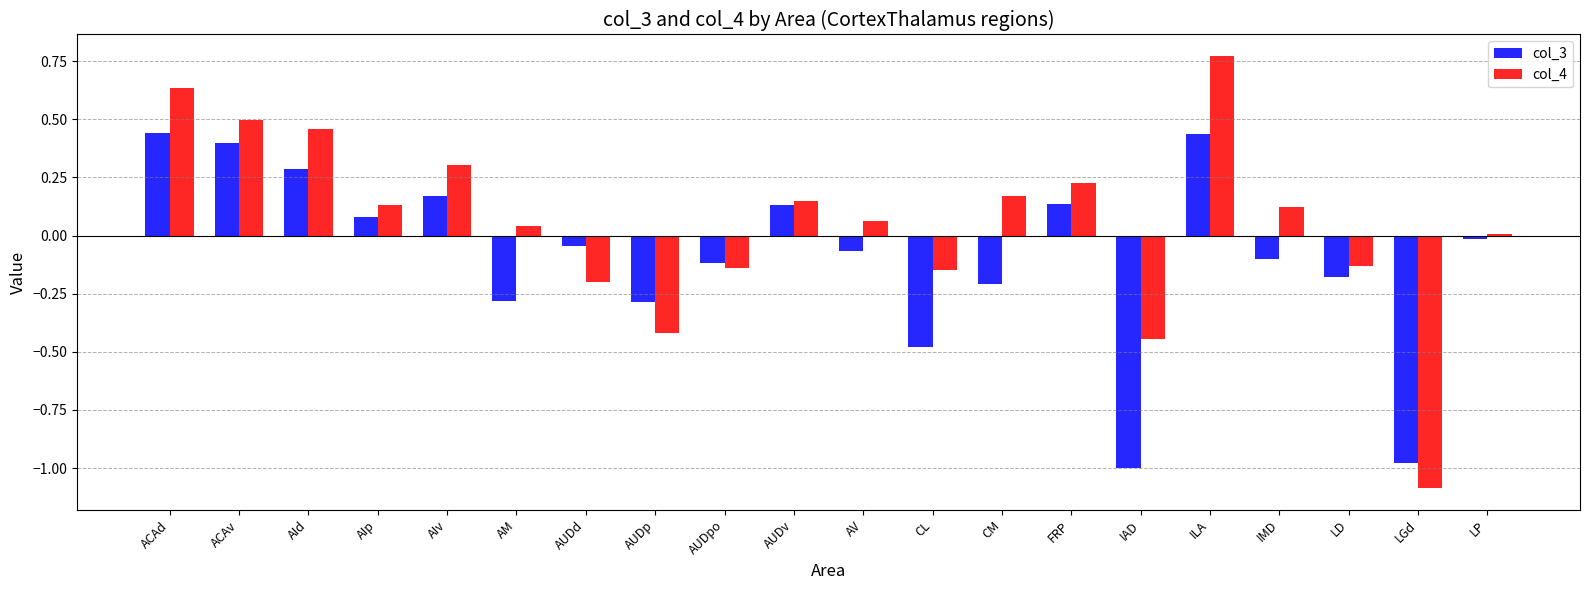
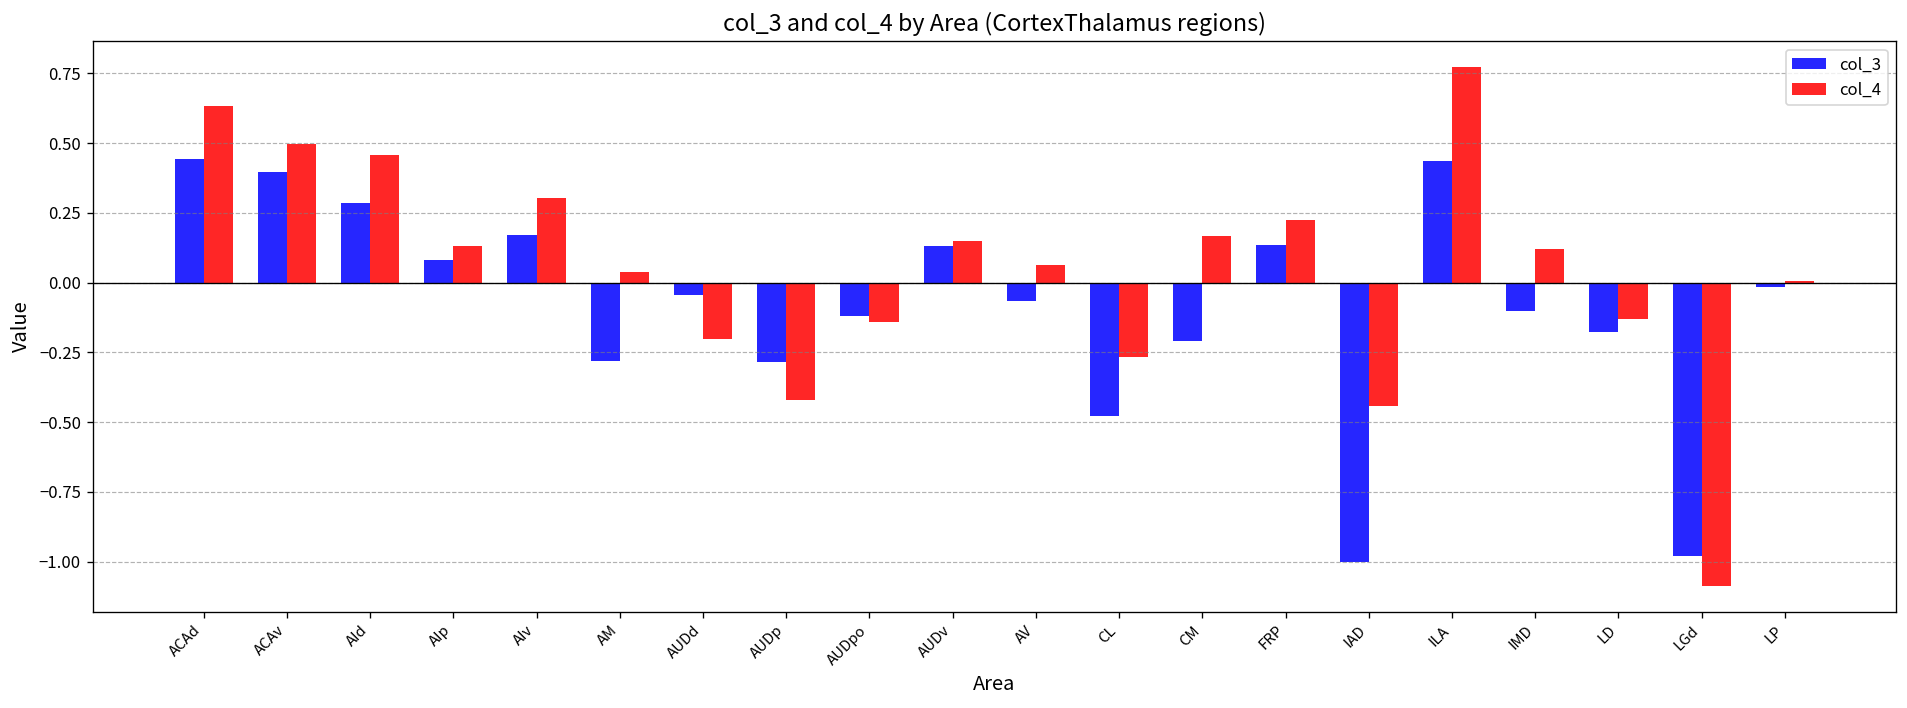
col_4, CL: -0.15 -> -0.27
